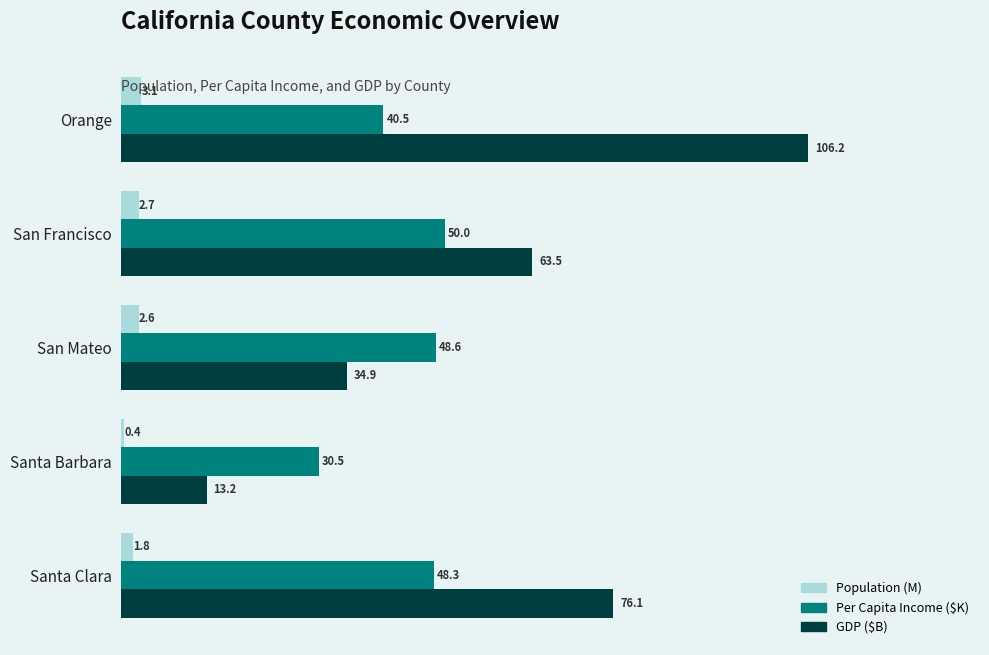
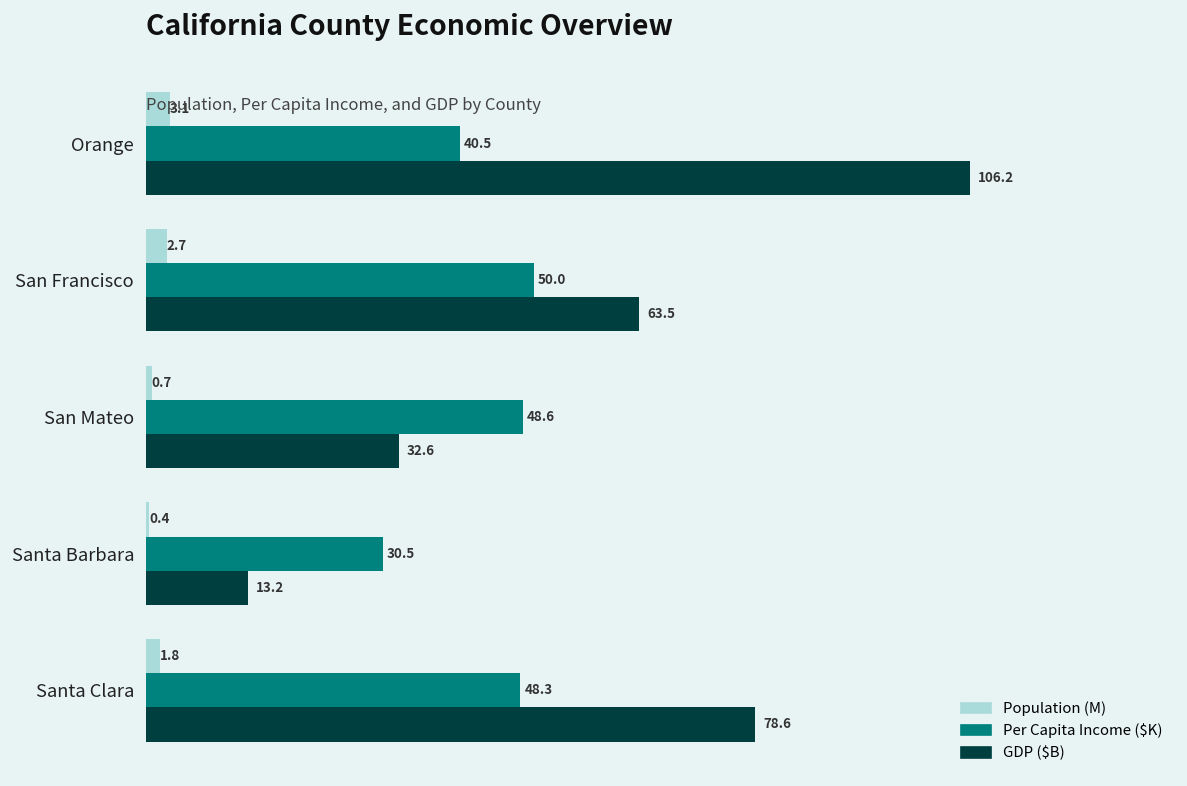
Population (M), San Mateo: 2.6 -> 0.7
GDP ($B), San Mateo: 34.9 -> 32.6
GDP ($B), Santa Clara: 76.1 -> 78.6
